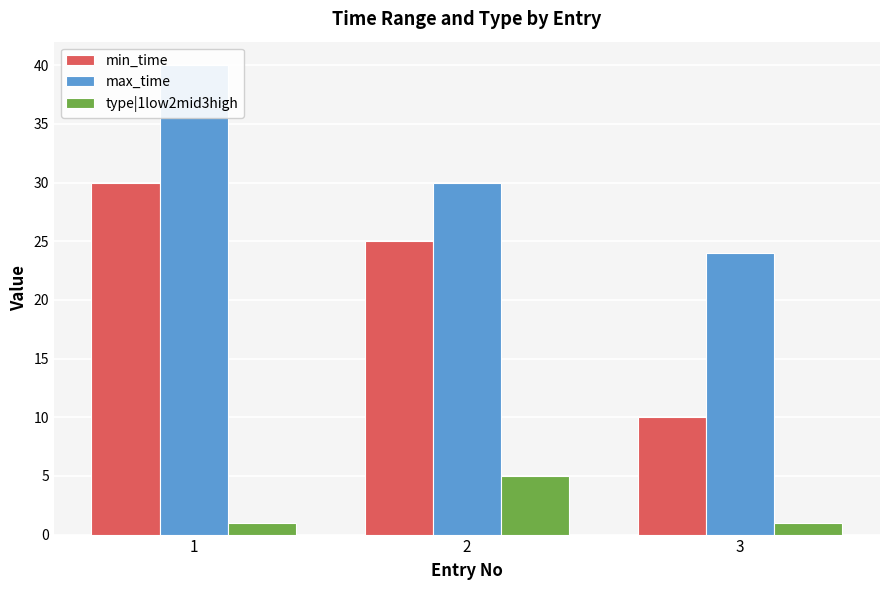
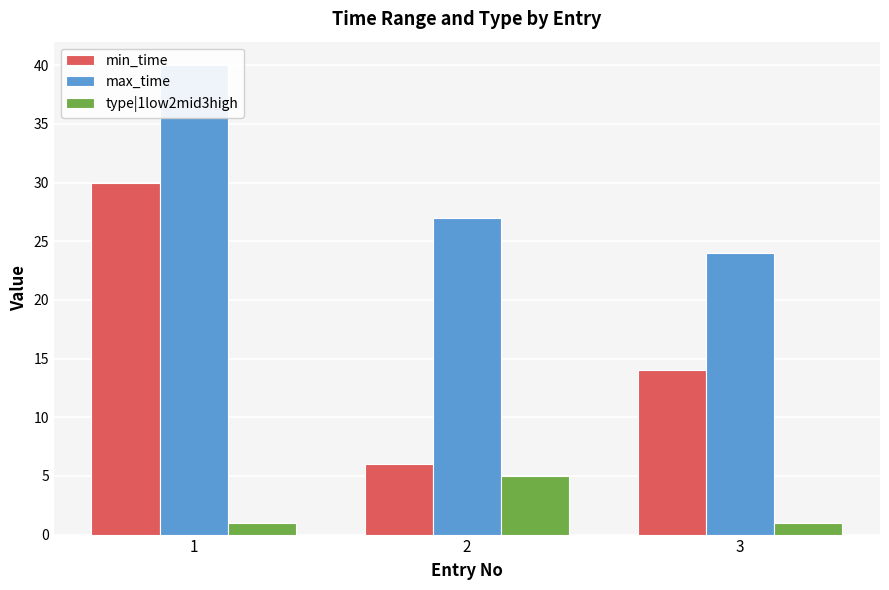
min_time, 2: 25 -> 6
max_time, 2: 30 -> 27
min_time, 3: 10 -> 14
